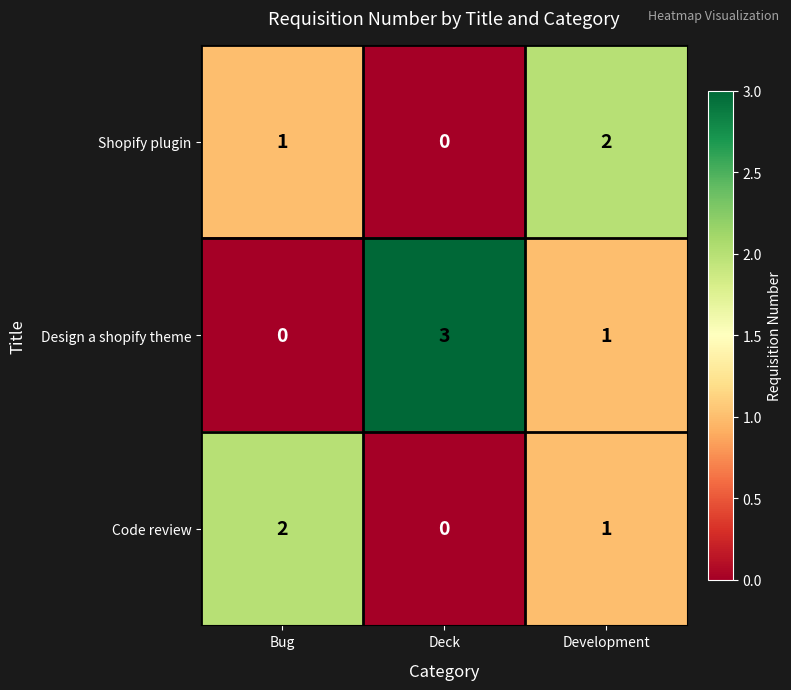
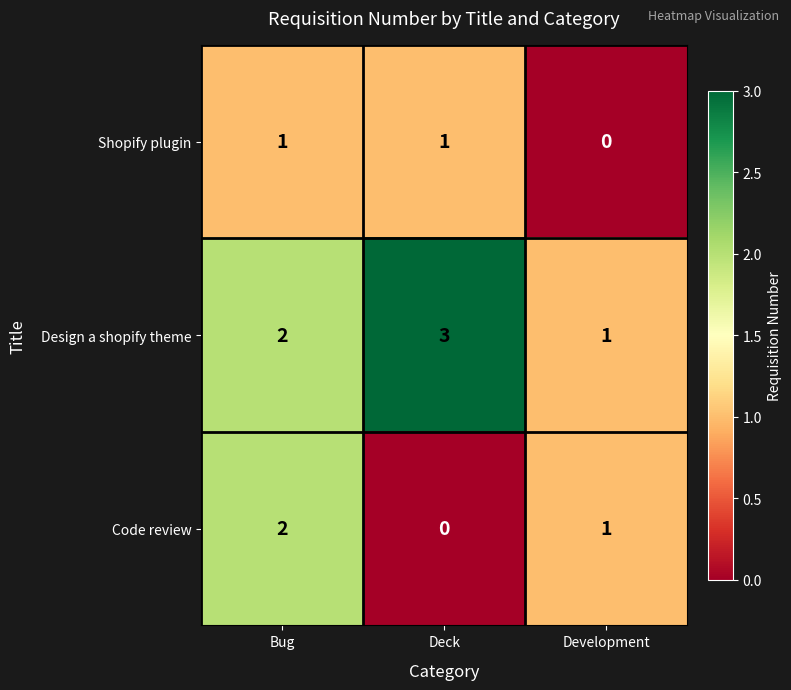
Shopify plugin, Deck: 0 -> 1
Shopify plugin, Development: 2 -> 0
Design a shopify theme, Bug: 0 -> 2
